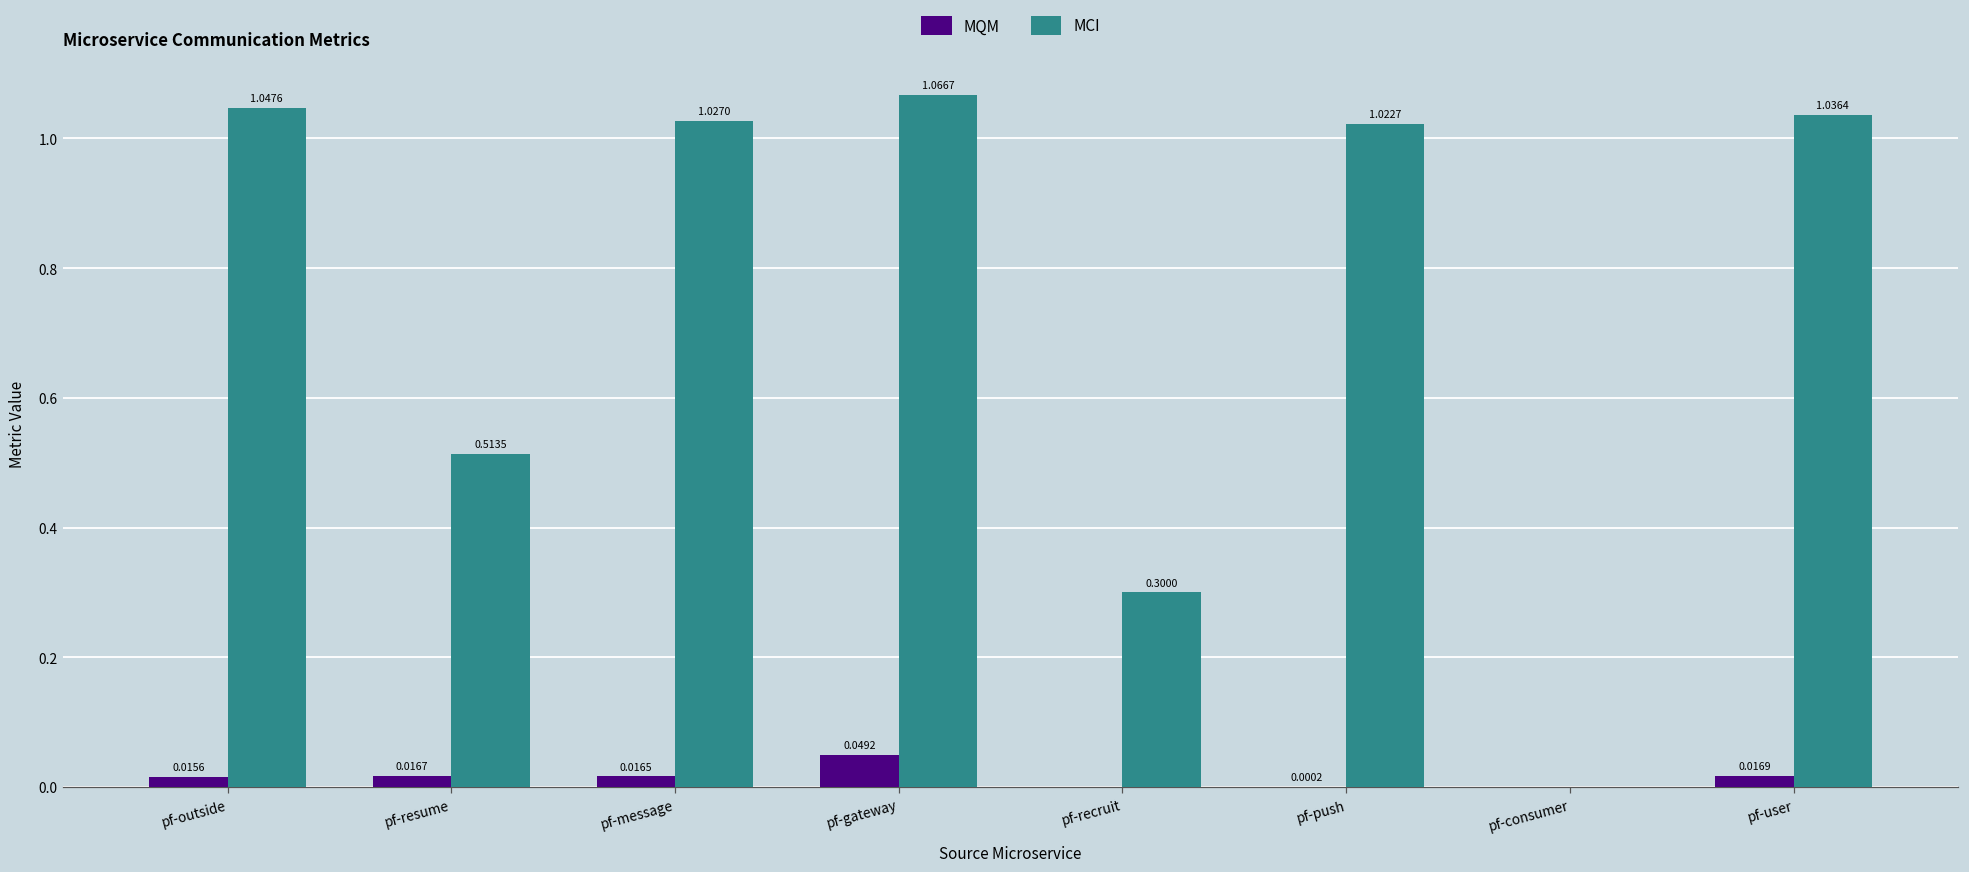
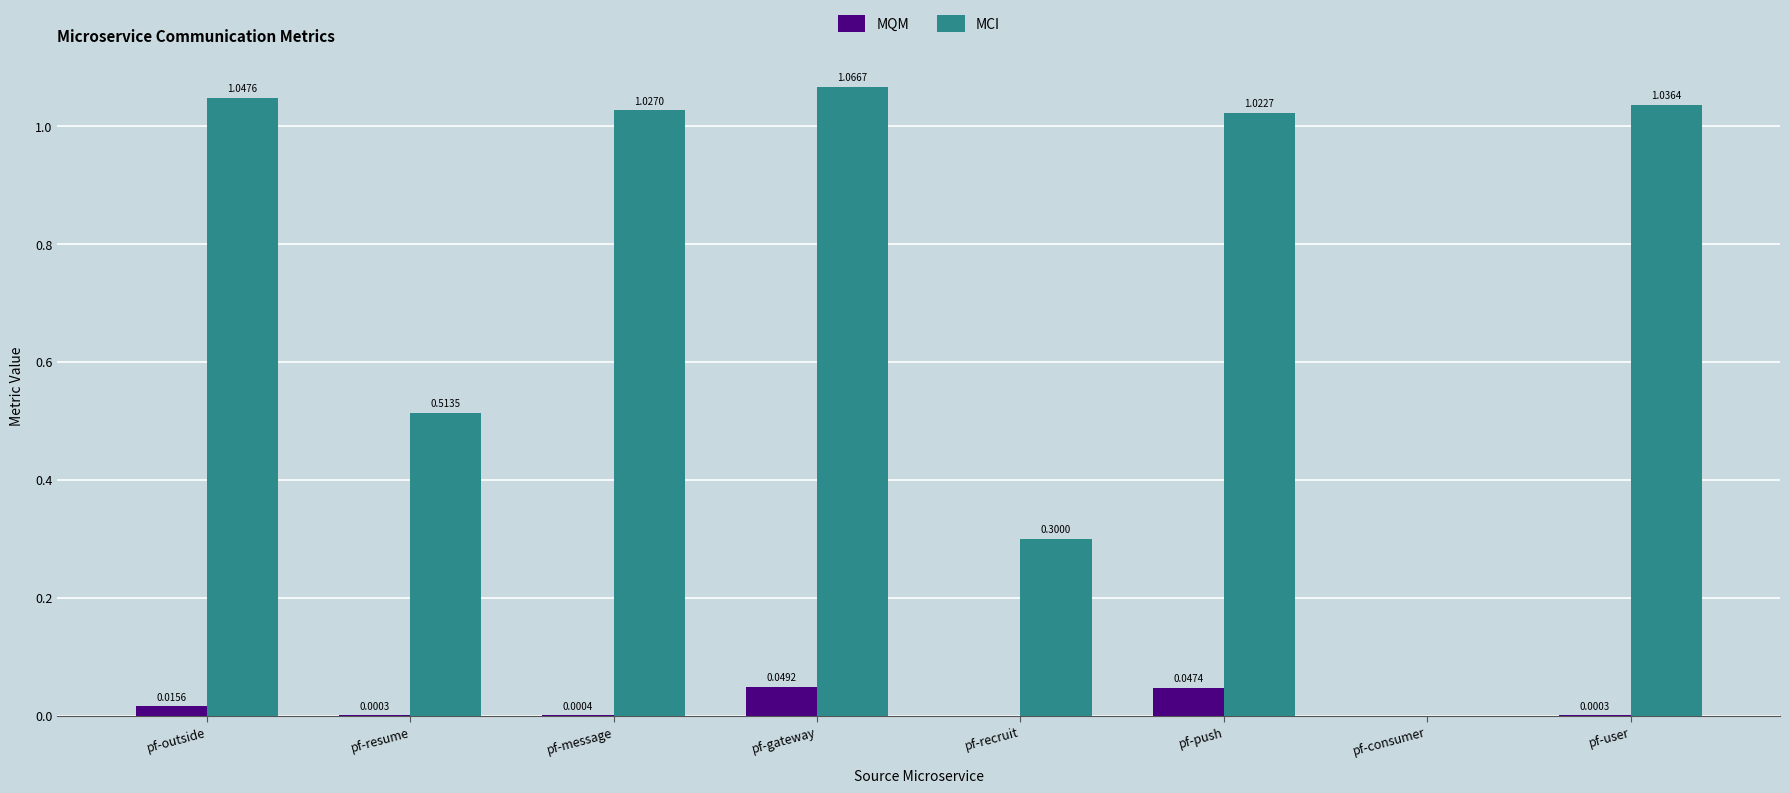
MQM, pf-resume: 0.0167 -> 0.0003
MQM, pf-message: 0.0165 -> 0.0004
MQM, pf-push: 0.0002 -> 0.0474
MQM, pf-user: 0.0169 -> 0.0003
